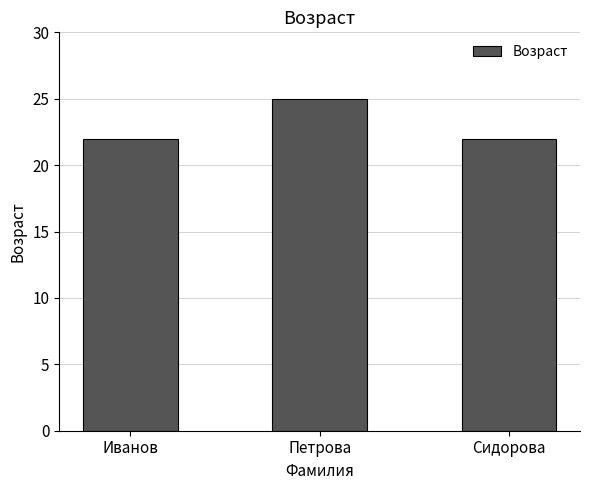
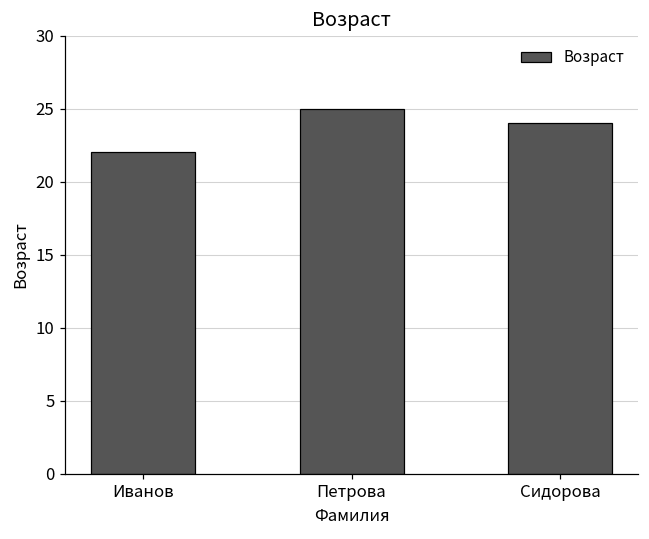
Сидорова: 22 -> 24
